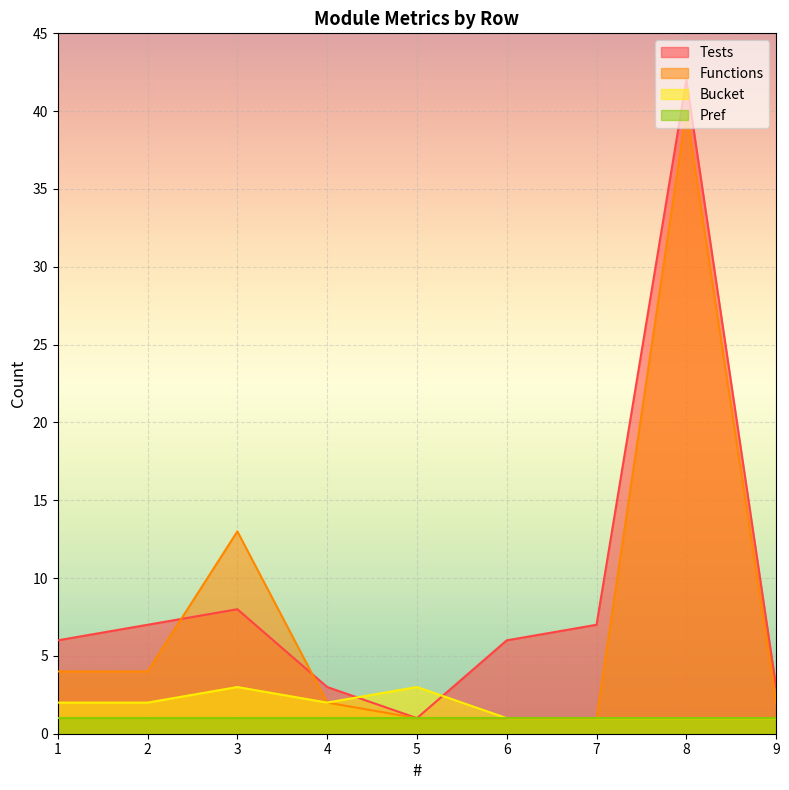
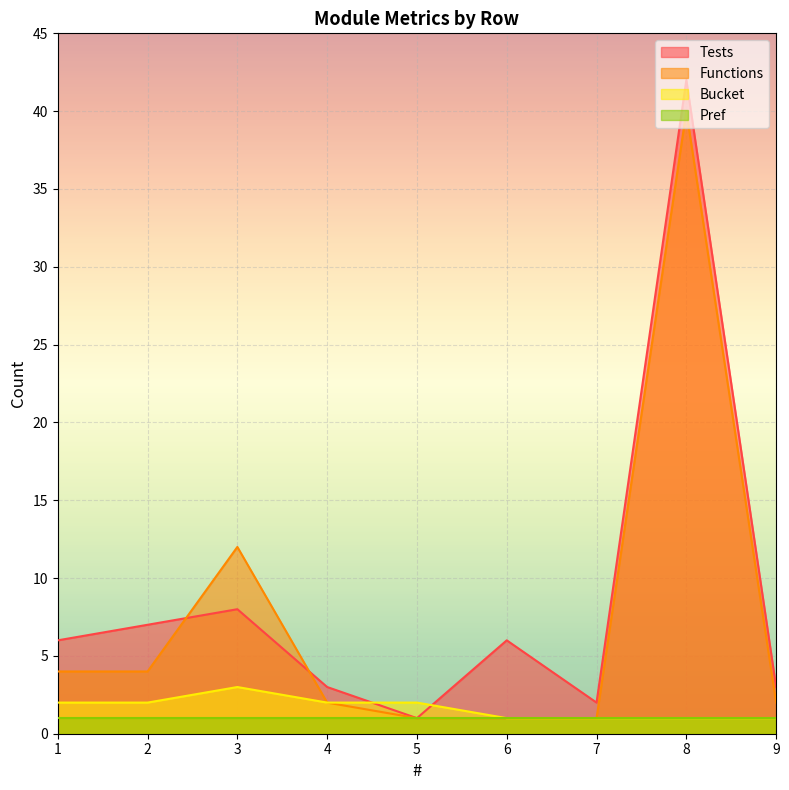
Functions, 3: 13 -> 12
Bucket, 5: 3 -> 2
Tests, 7: 7 -> 2
